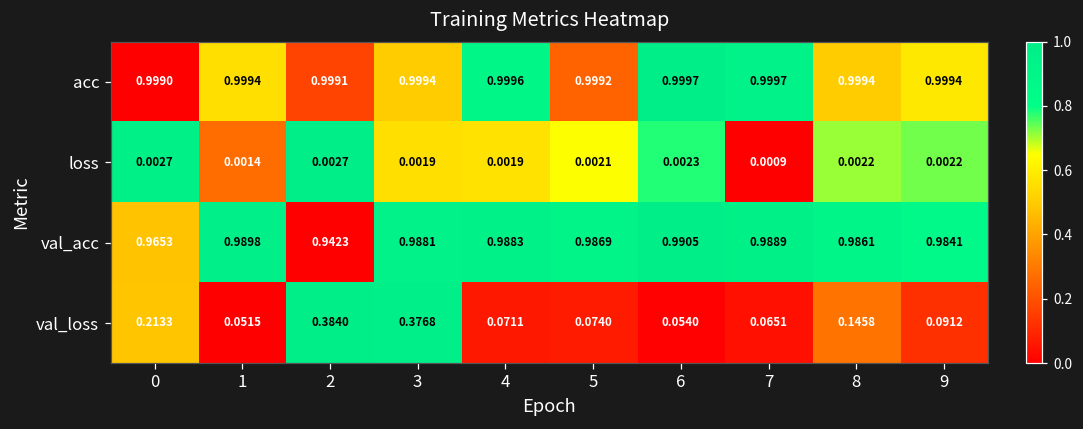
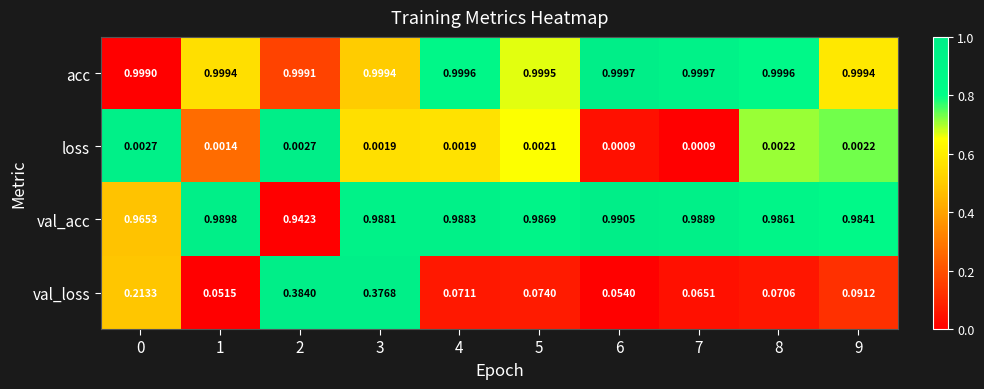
acc, 5: 0.9992 -> 0.9995
acc, 8: 0.9994 -> 0.9996
loss, 6: 0.0023 -> 0.0009
val_loss, 8: 0.1458 -> 0.0706
